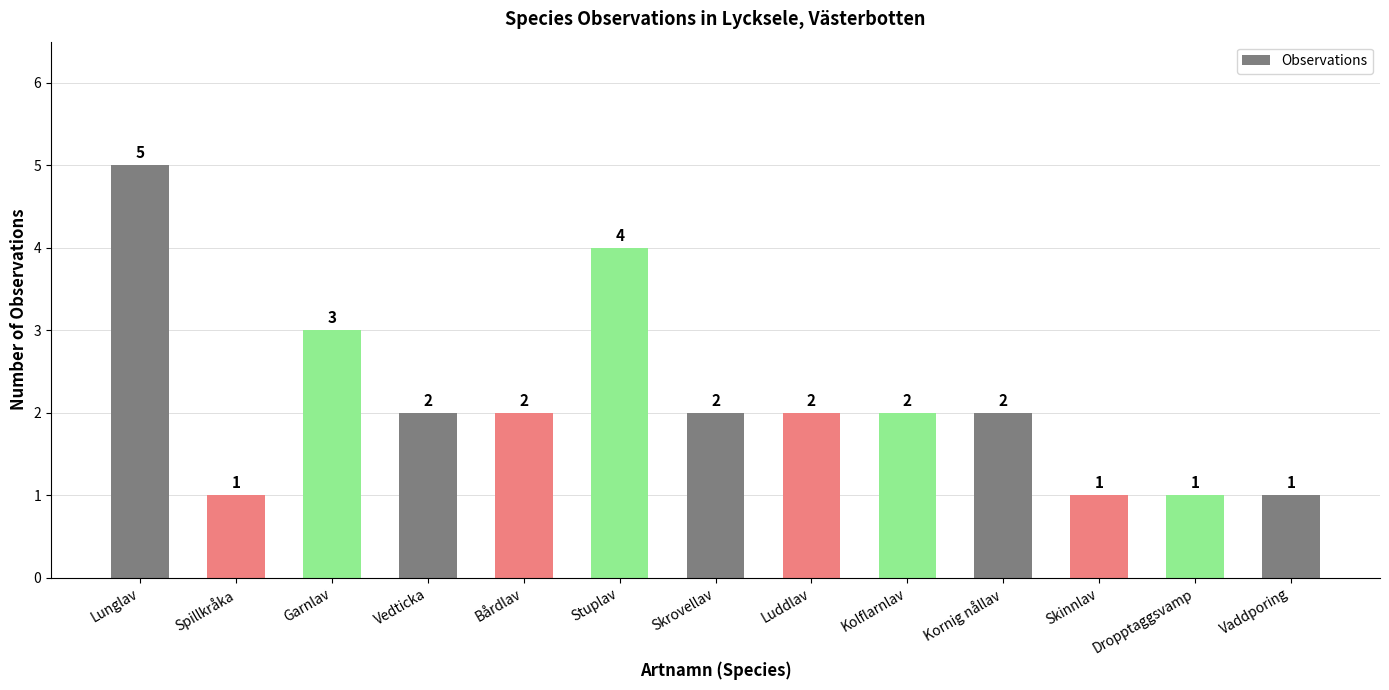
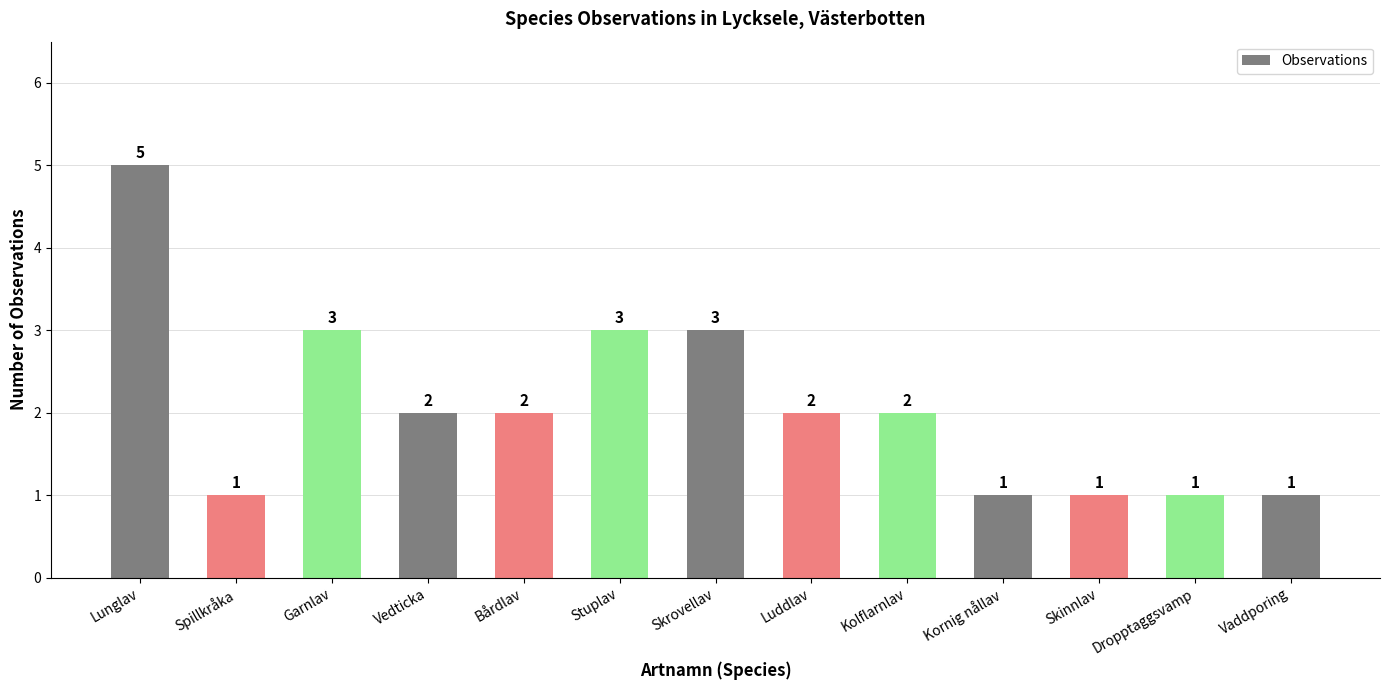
Stuplav: 4 -> 3
Skrovellav: 2 -> 3
Kornig nållav: 2 -> 1
